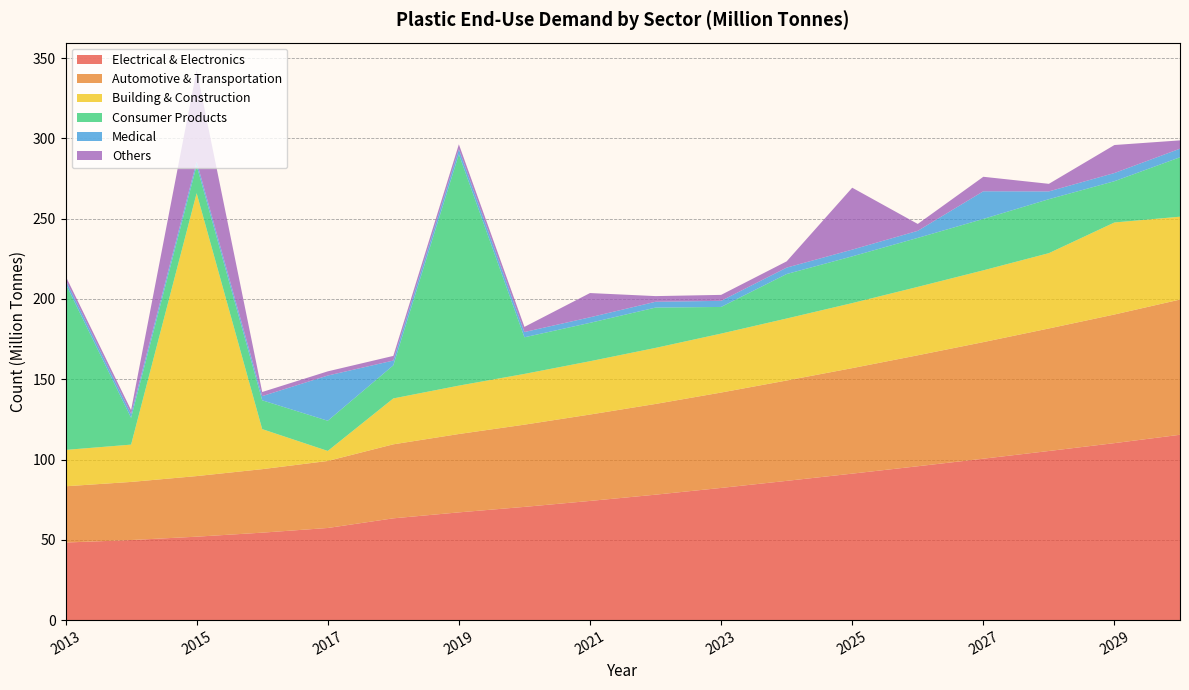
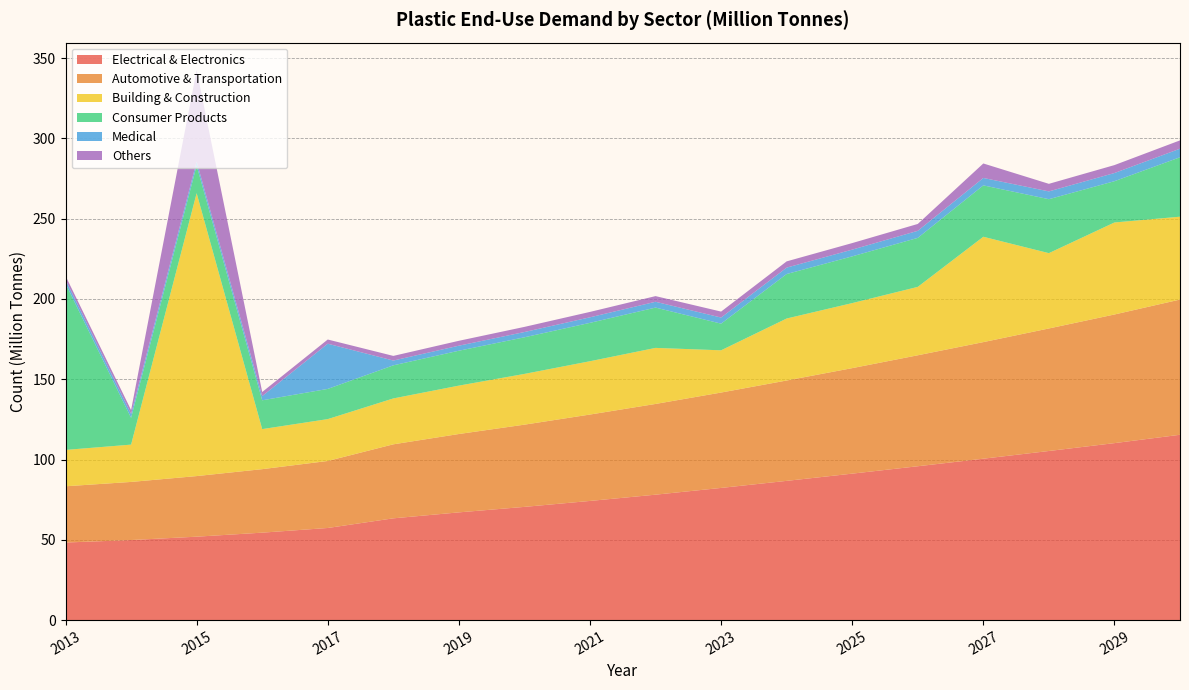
Building & Construction, 2017: 6 -> 26
Consumer Products, 2019: 144 -> 22
Others, 2021: 15 -> 3
Building & Construction, 2023: 37 -> 26
Others, 2025: 39 -> 4
Building & Construction, 2027: 45 -> 66
Medical, 2027: 17 -> 5
Others, 2029: 17 -> 5
